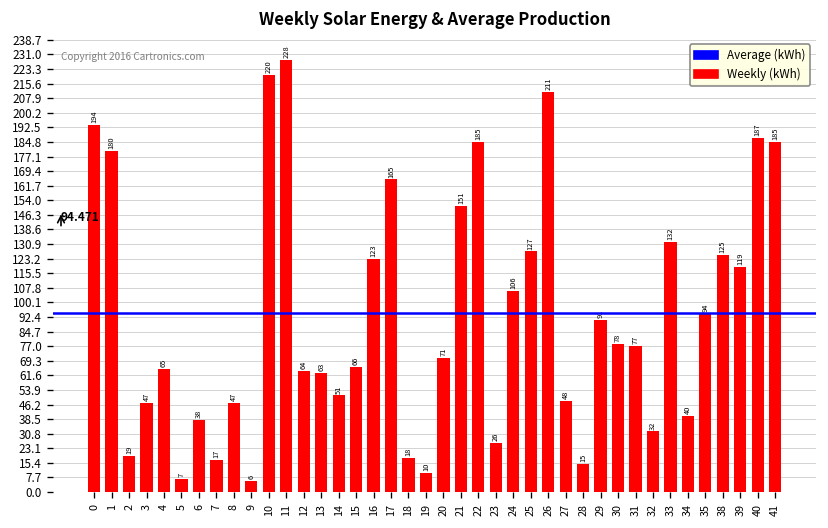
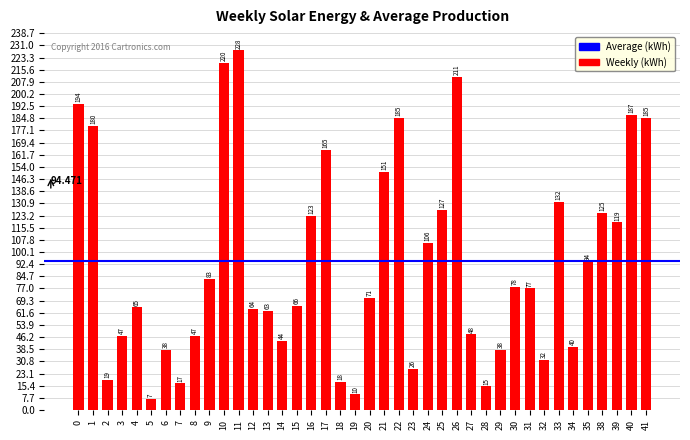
9: 6 -> 83
14: 51 -> 44
29: 91 -> 38
